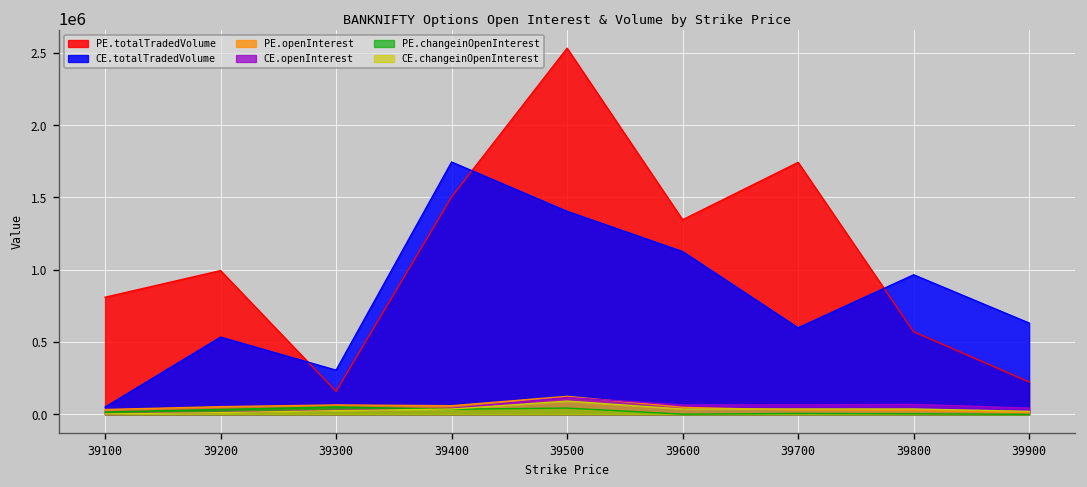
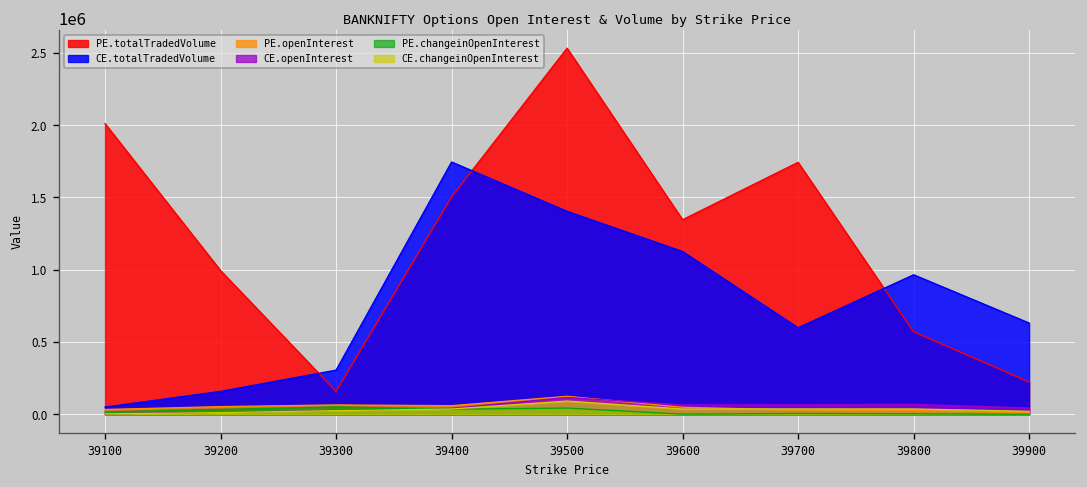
PE.totalTradedVolume, 39100: 810000 -> 2010000
CE.totalTradedVolume, 39200: 530000 -> 160000
